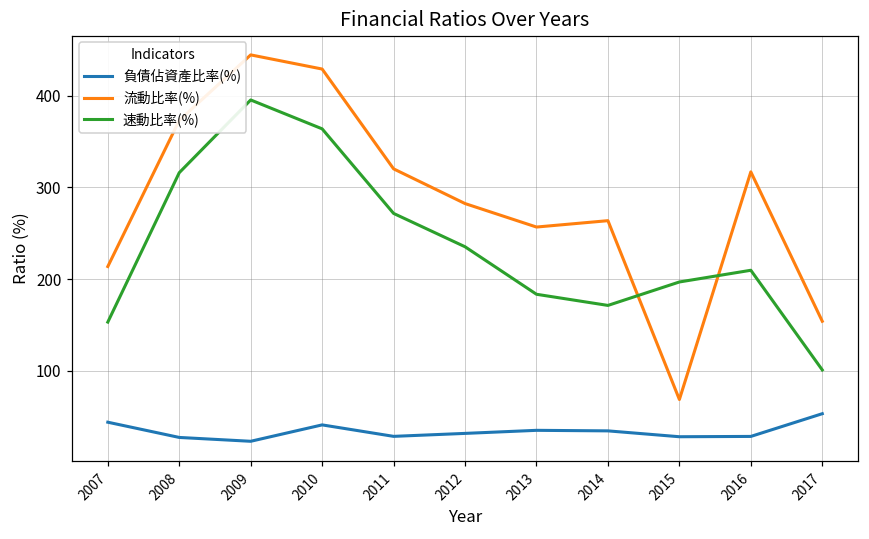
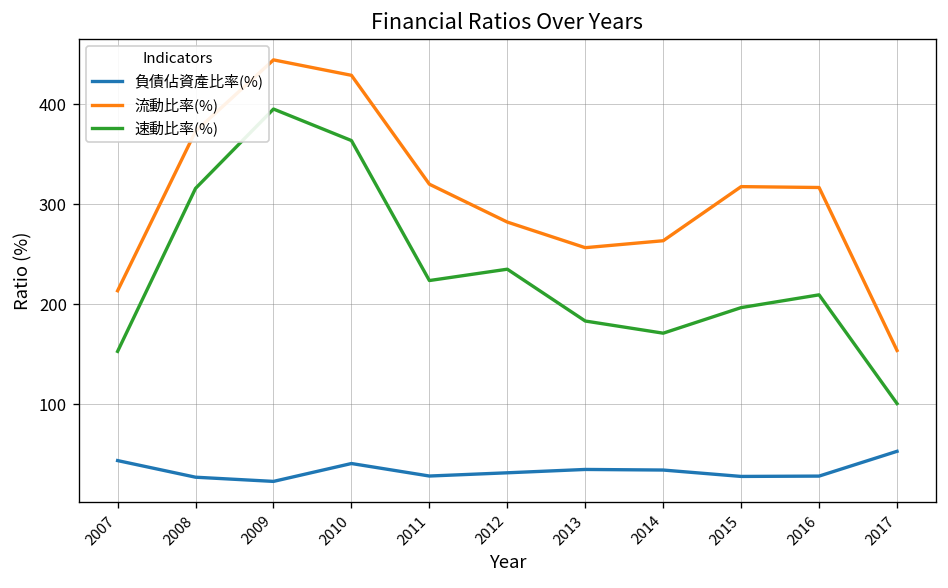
速動比率(%), 2011: 270 -> 220
流動比率(%), 2015: 70 -> 320
